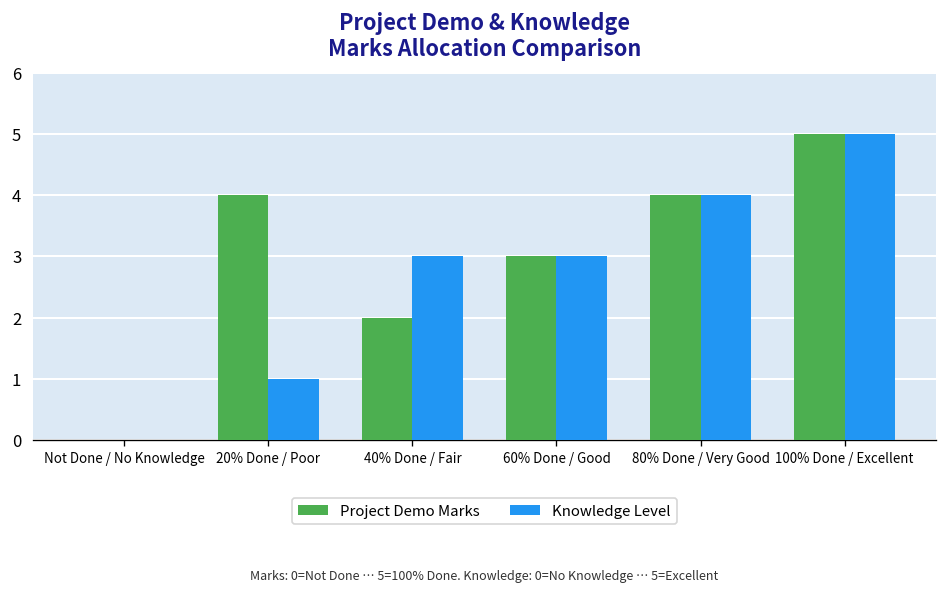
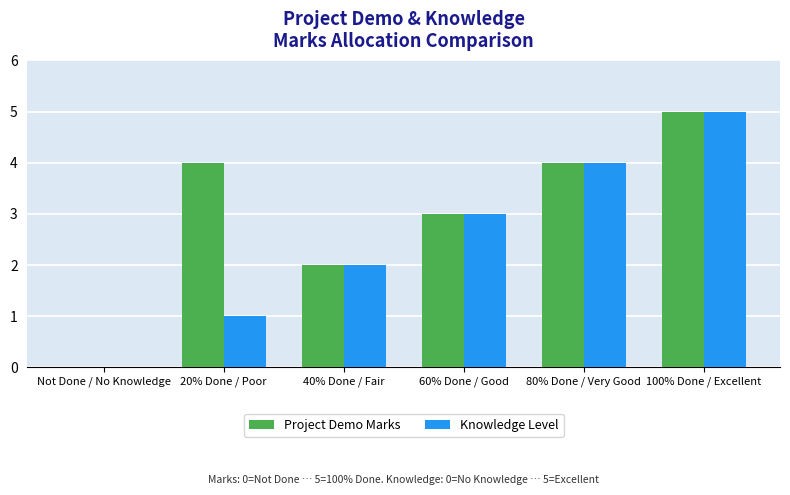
Knowledge Level, 40% Done / Fair: 3 -> 2
